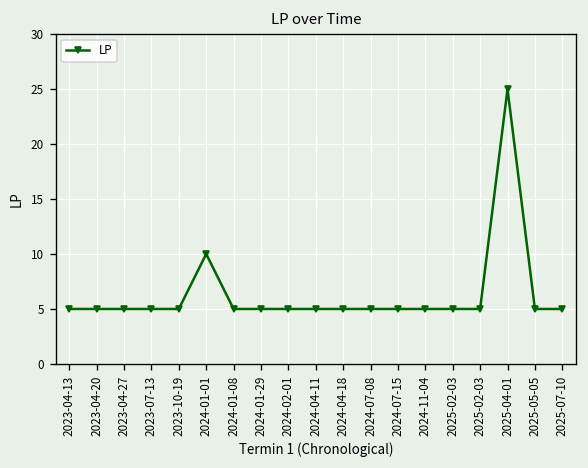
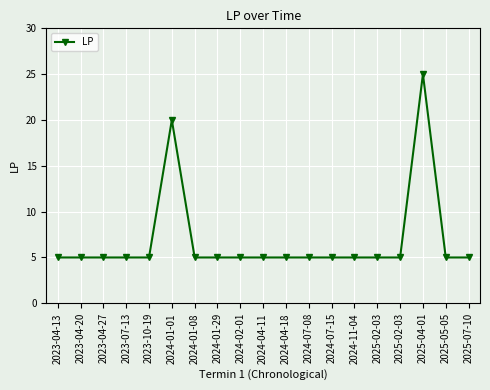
2024-01-01: 10 -> 20
